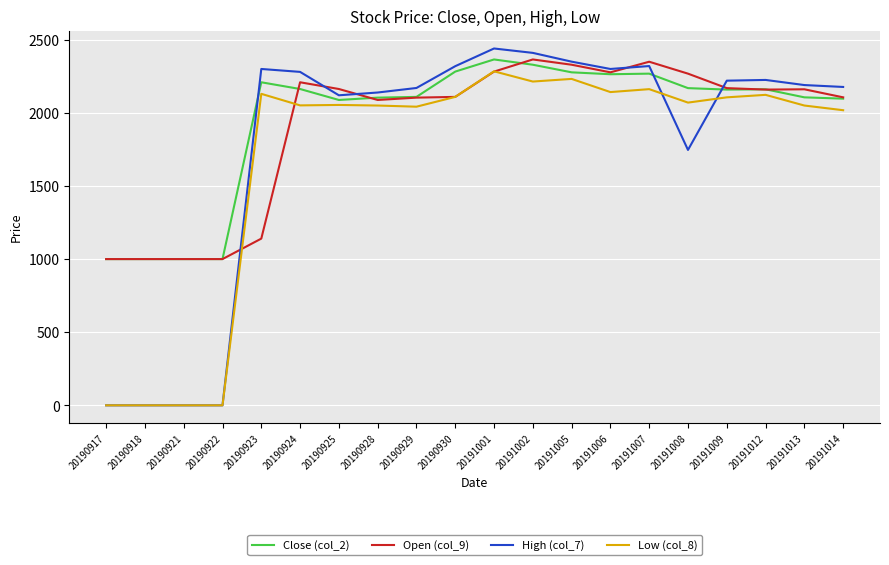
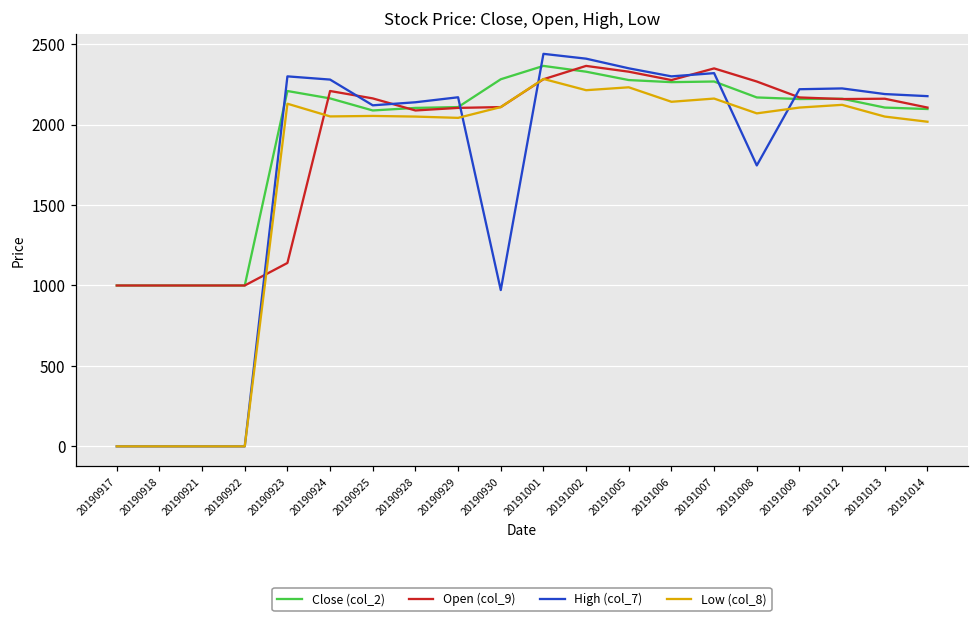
High (col_7), 20190930: 2320 -> 970
